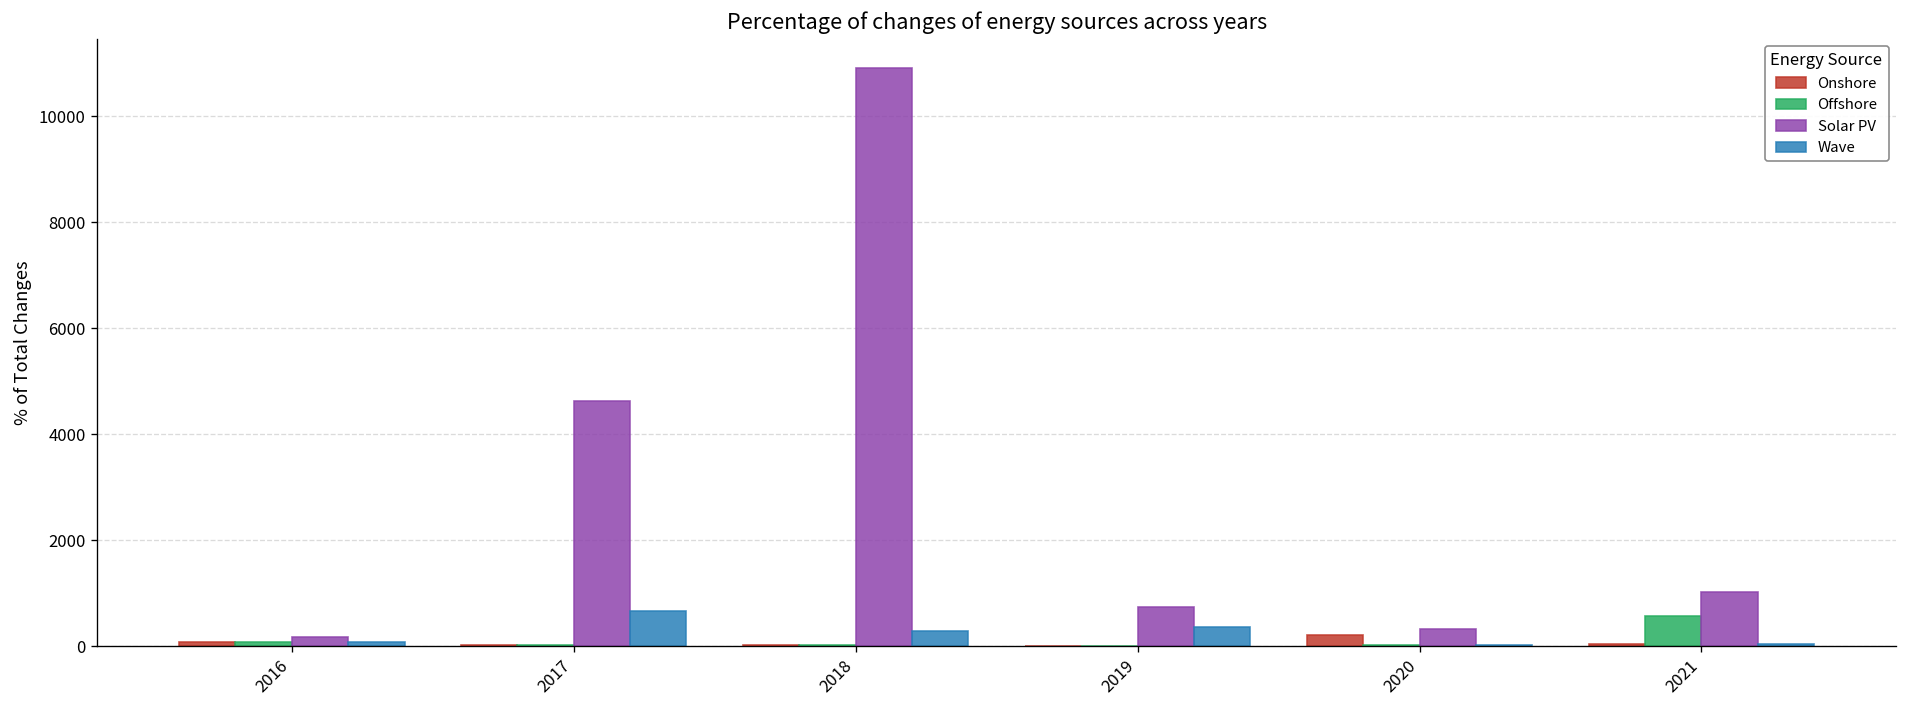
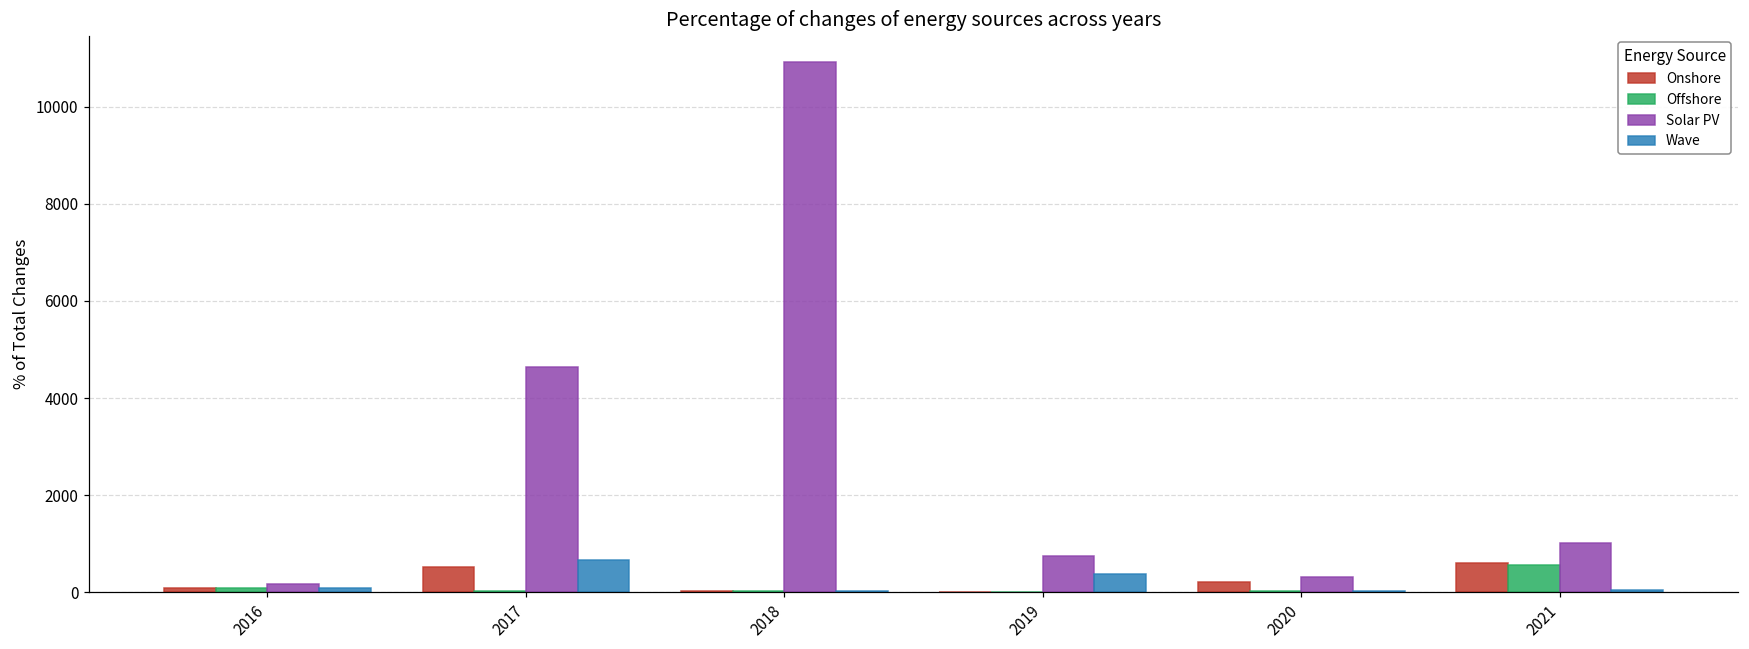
Onshore, 2017: 0 -> 500
Wave, 2018: 300 -> 0
Onshore, 2021: 0 -> 600
